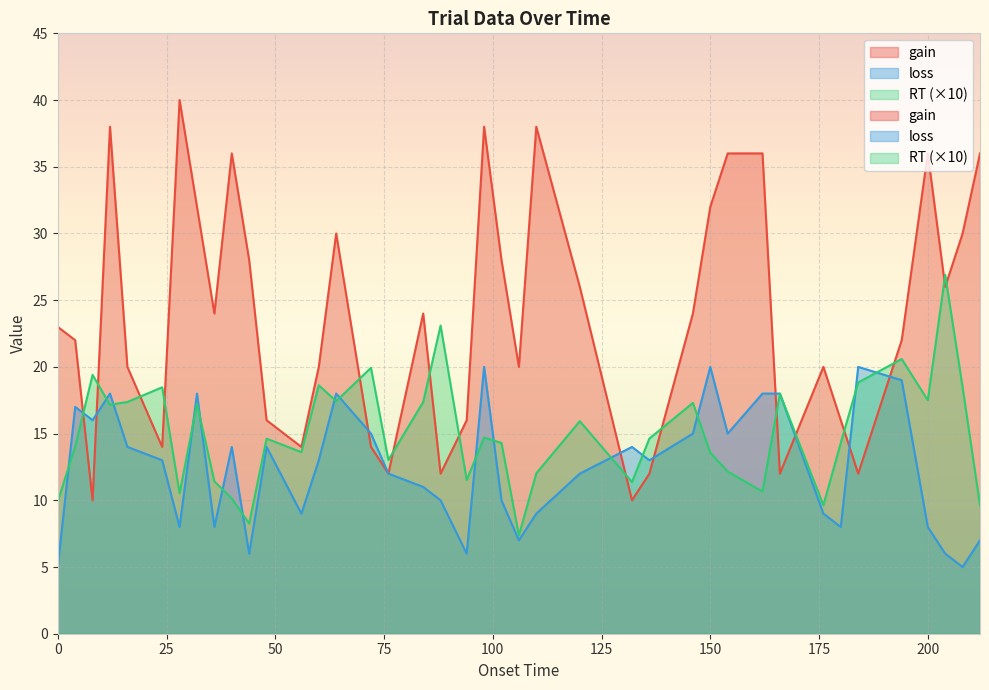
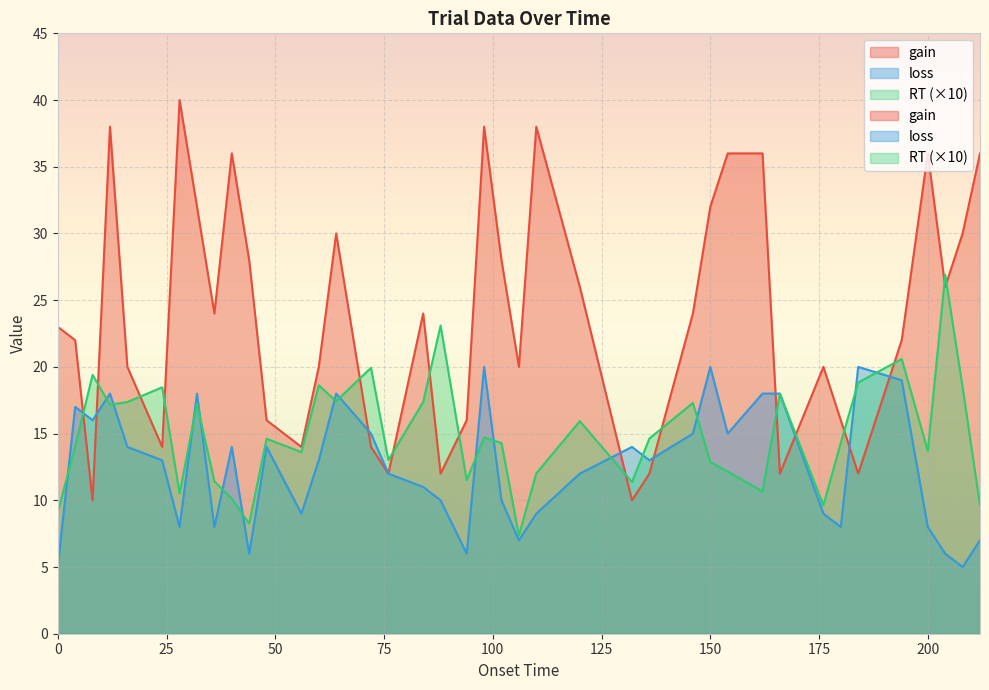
RT (×10), 0: 9.9 -> 9.1
RT (×10), 150: 13.6 -> 12.9
RT (×10), 200: 17.5 -> 13.7
